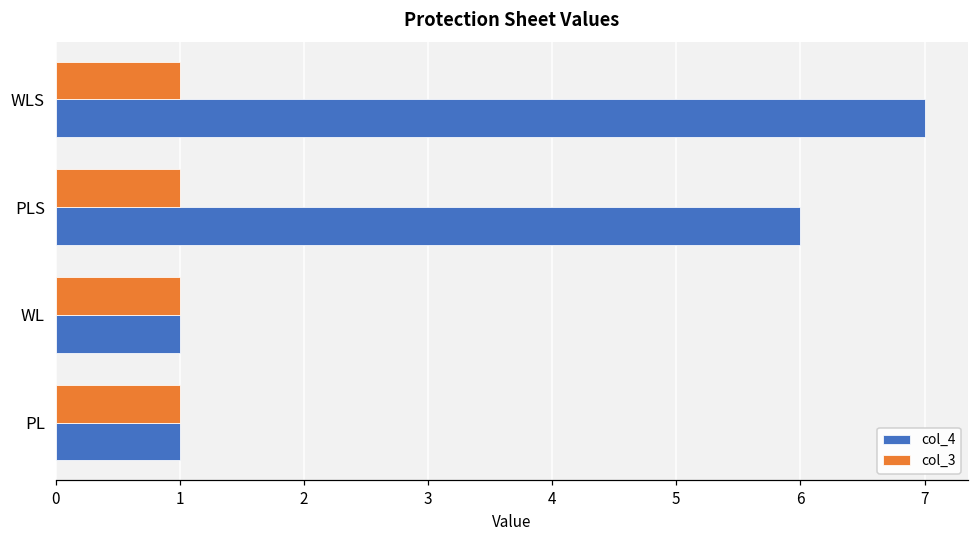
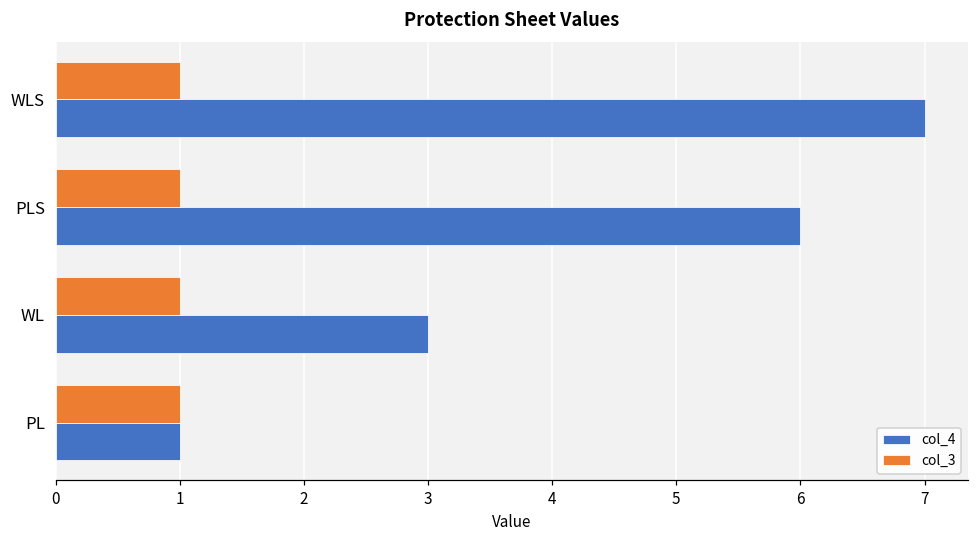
col_4, WL: 1 -> 3
